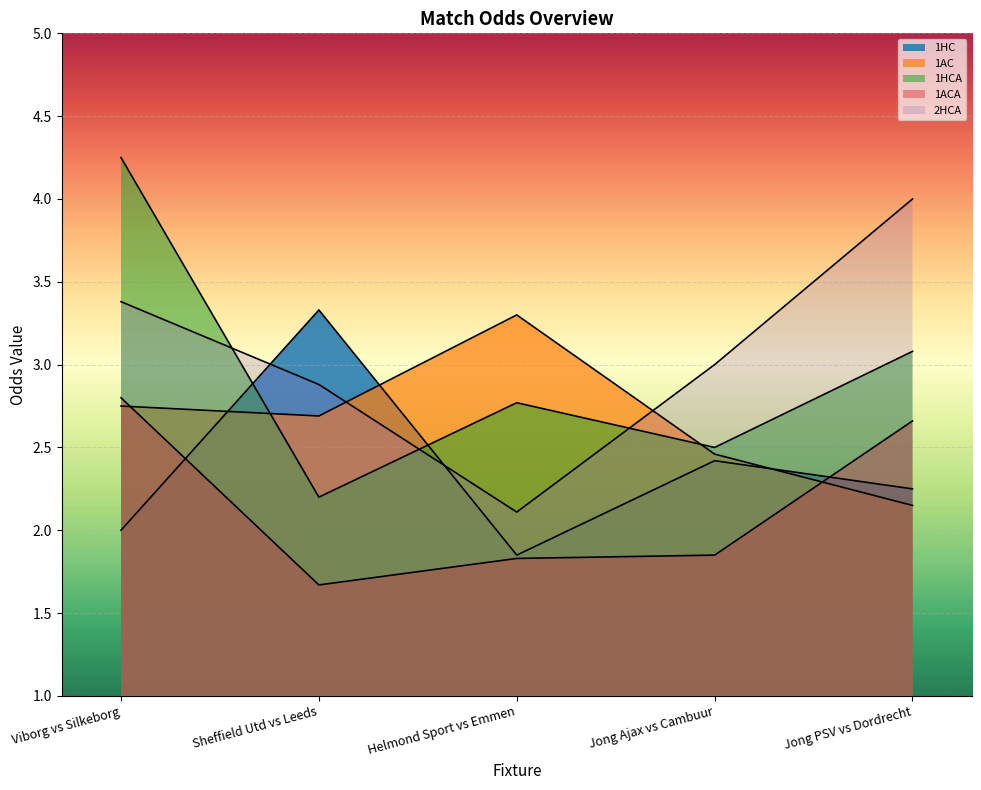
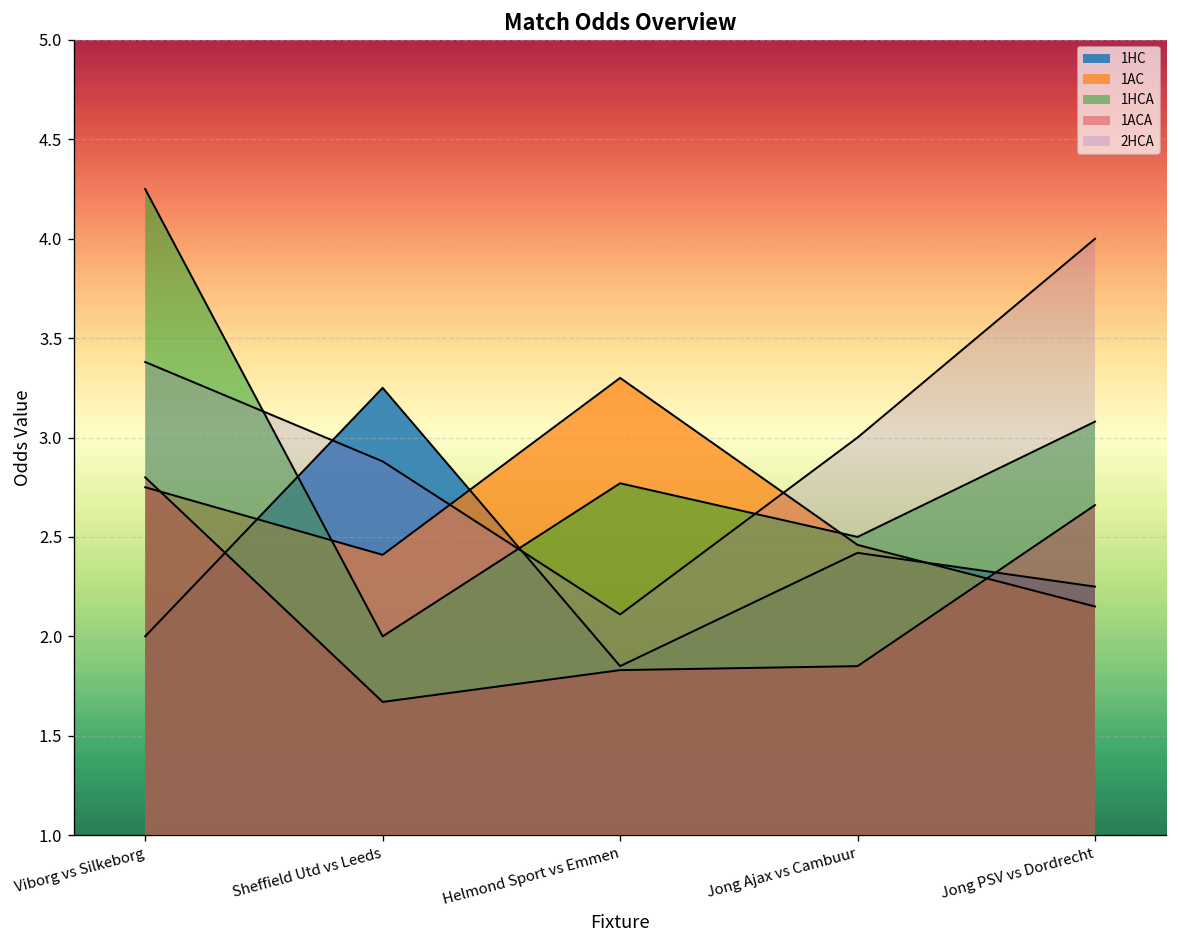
1HC, Sheffield Utd vs Leeds: 3.33 -> 3.25
1AC, Sheffield Utd vs Leeds: 2.69 -> 2.41
1HCA, Sheffield Utd vs Leeds: 2.2 -> 2.0
